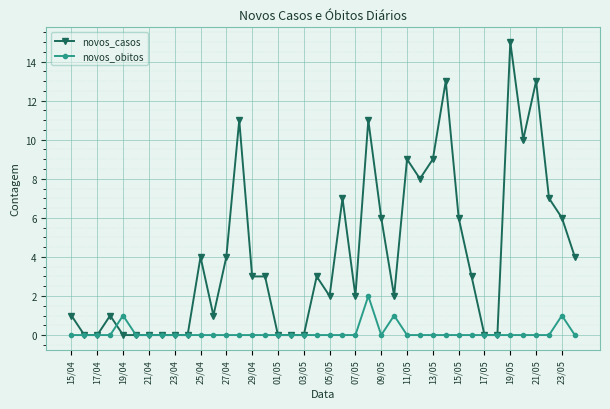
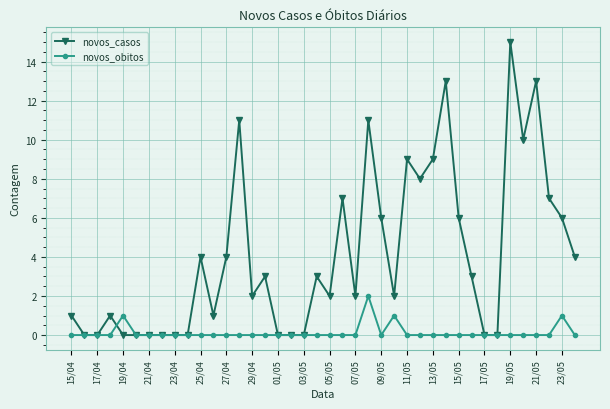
novos_casos, 29/04: 3 -> 2
